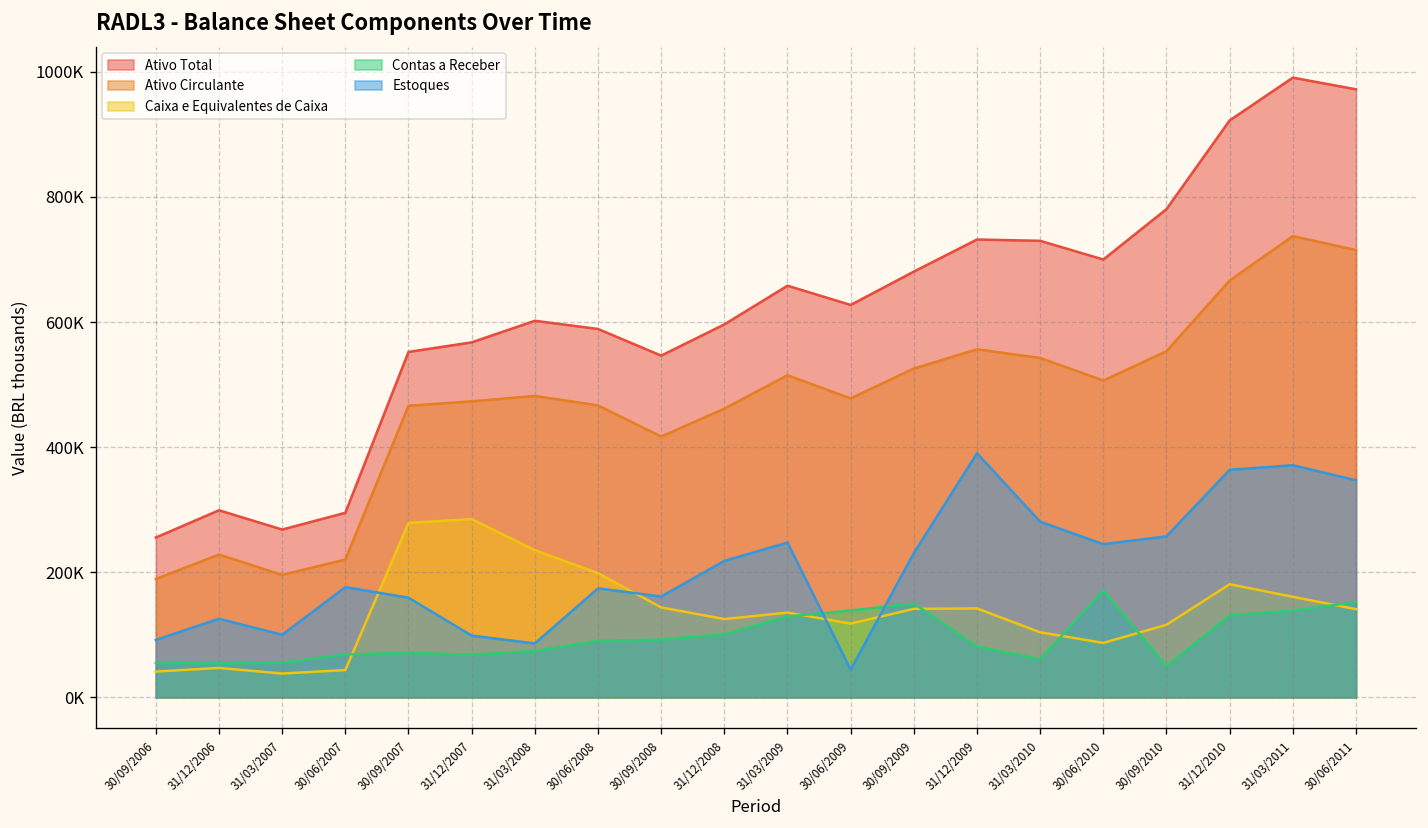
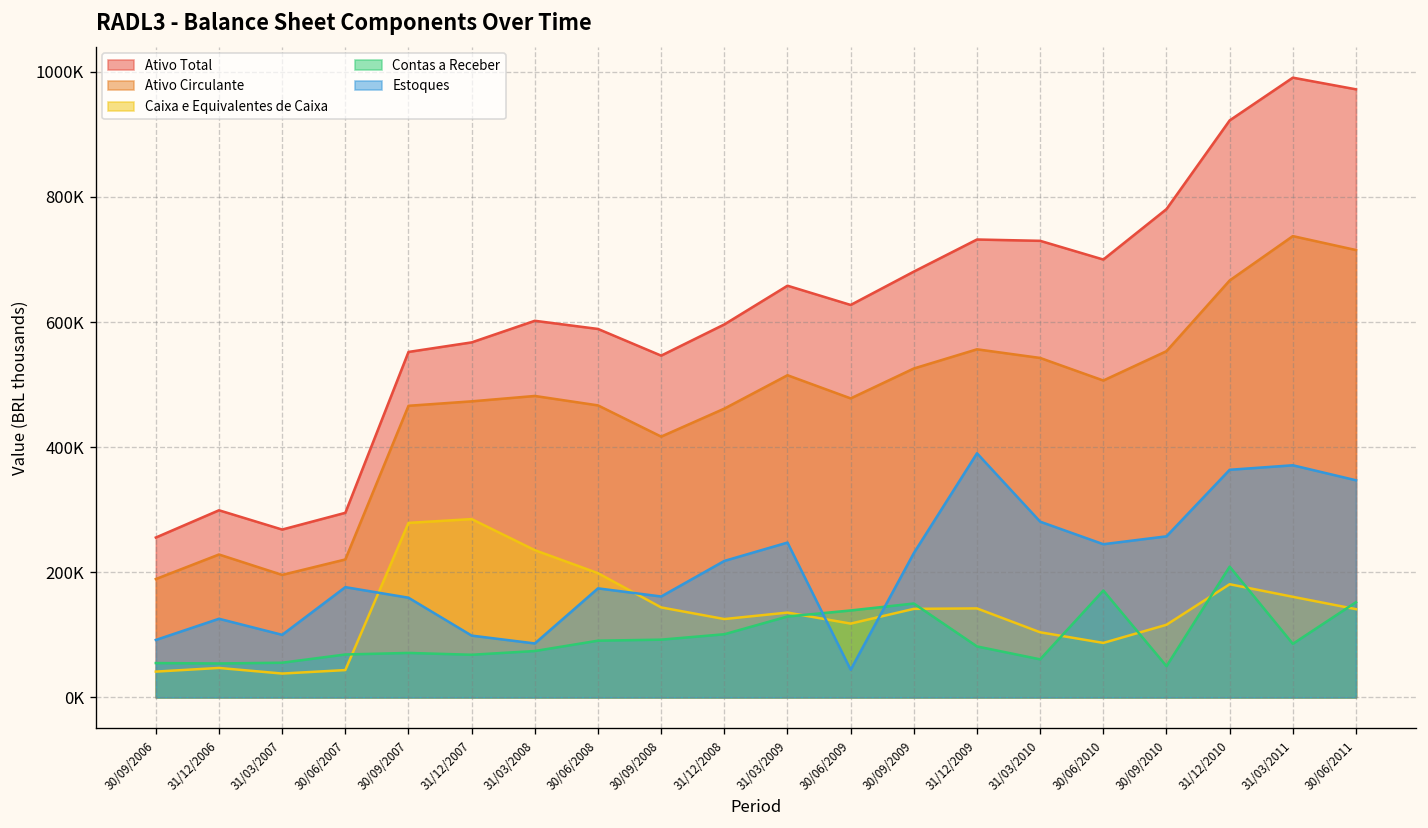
Contas a Receber, 31/12/2010: 130000 -> 210000
Contas a Receber, 31/03/2011: 140000 -> 90000
